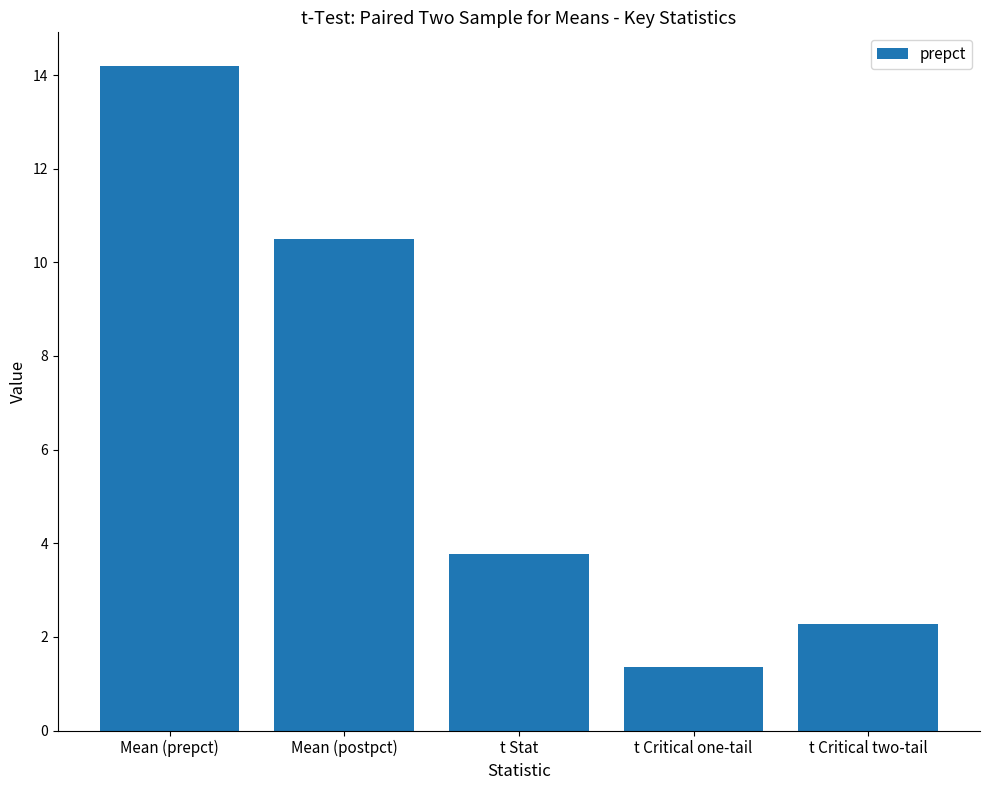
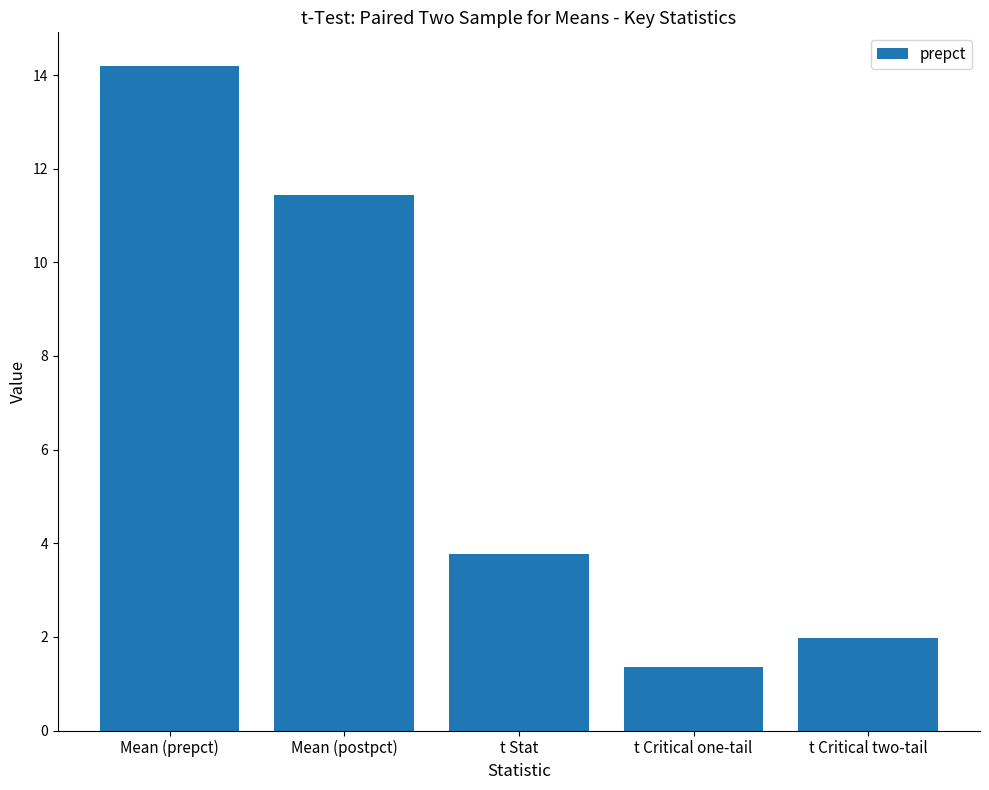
Mean (postpct): 10.5 -> 11.4
t Critical two-tail: 2.3 -> 2.0
